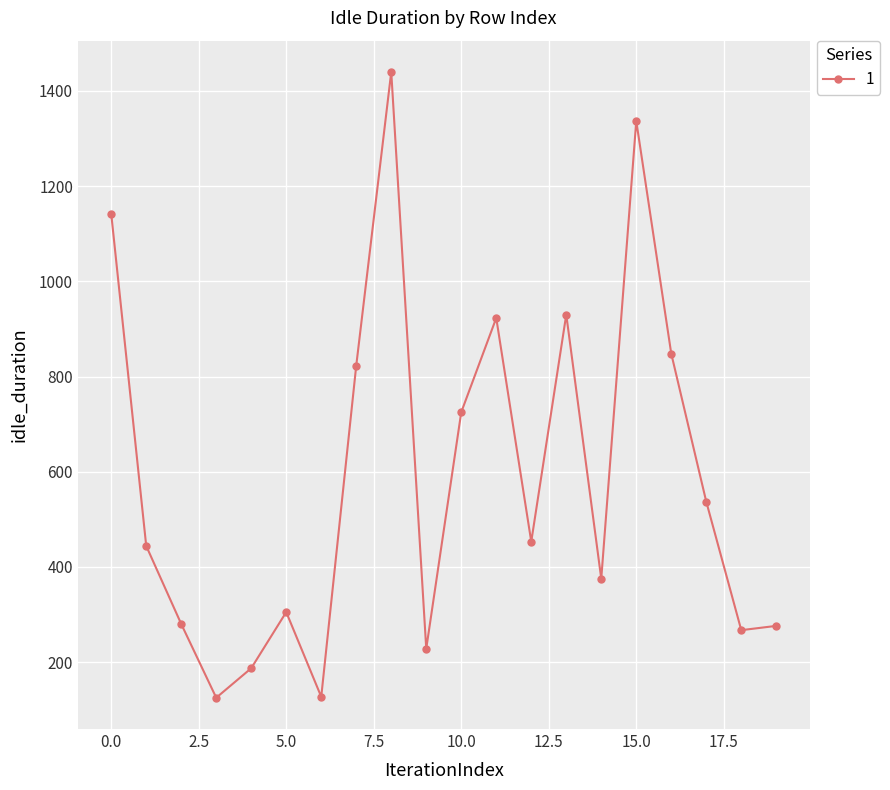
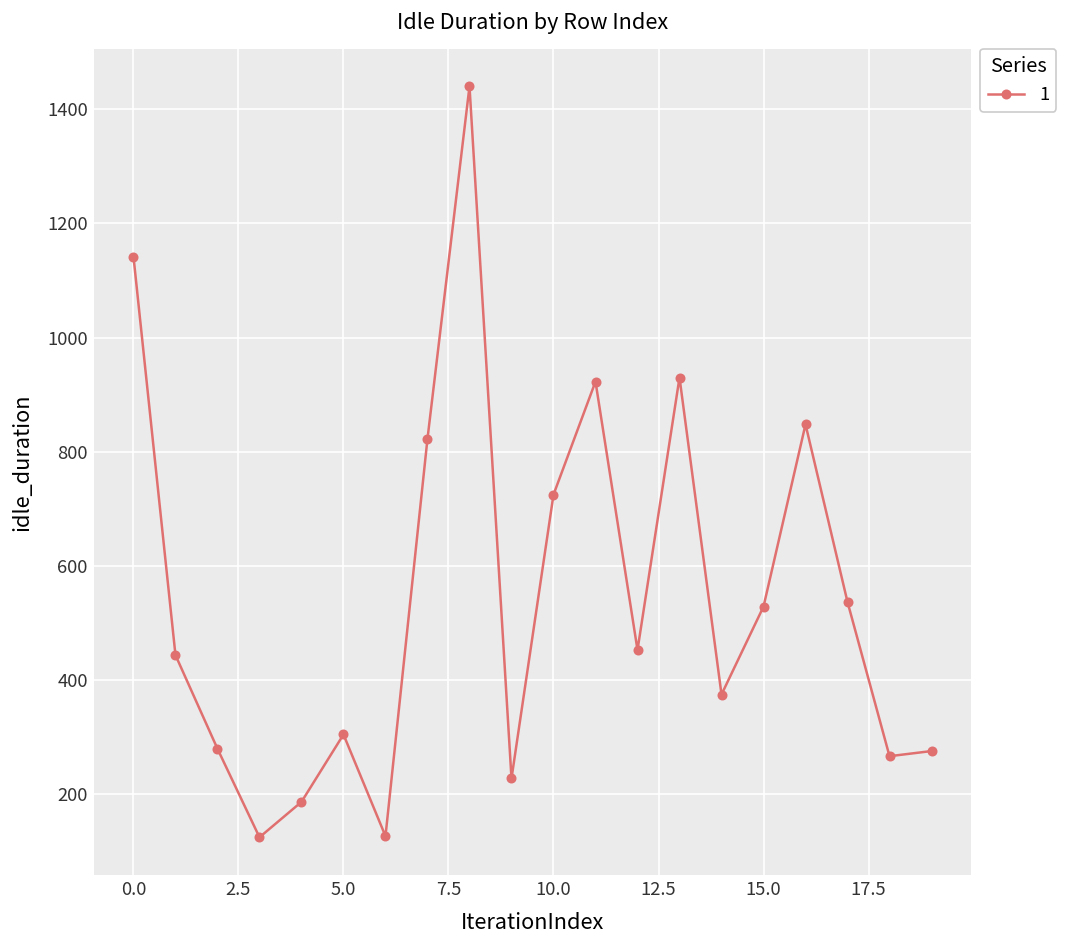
15.0: 1340 -> 530
